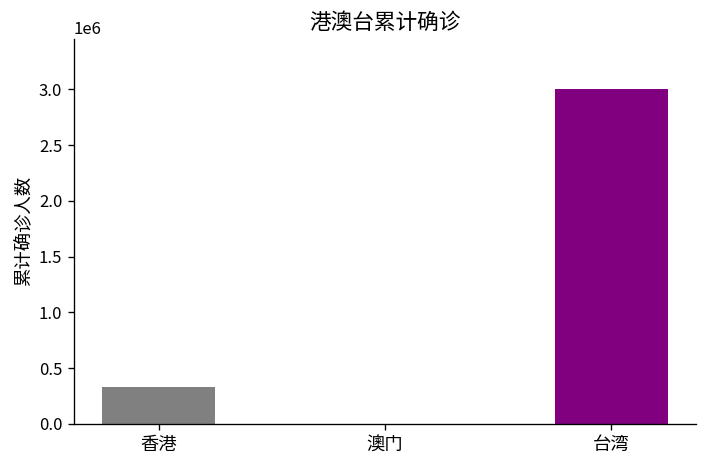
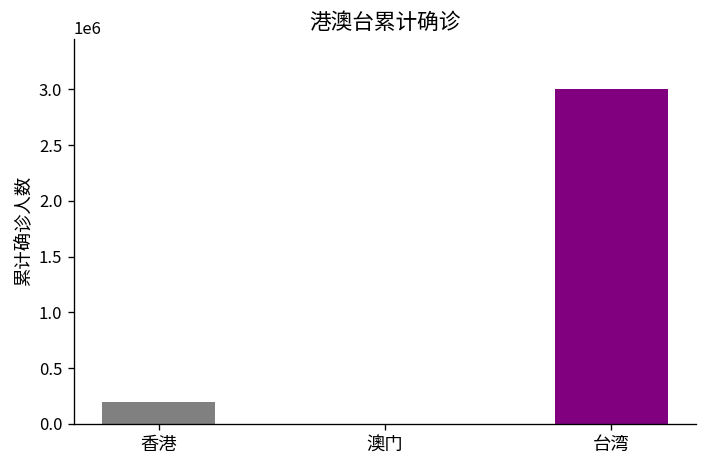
香港: 300000 -> 200000
